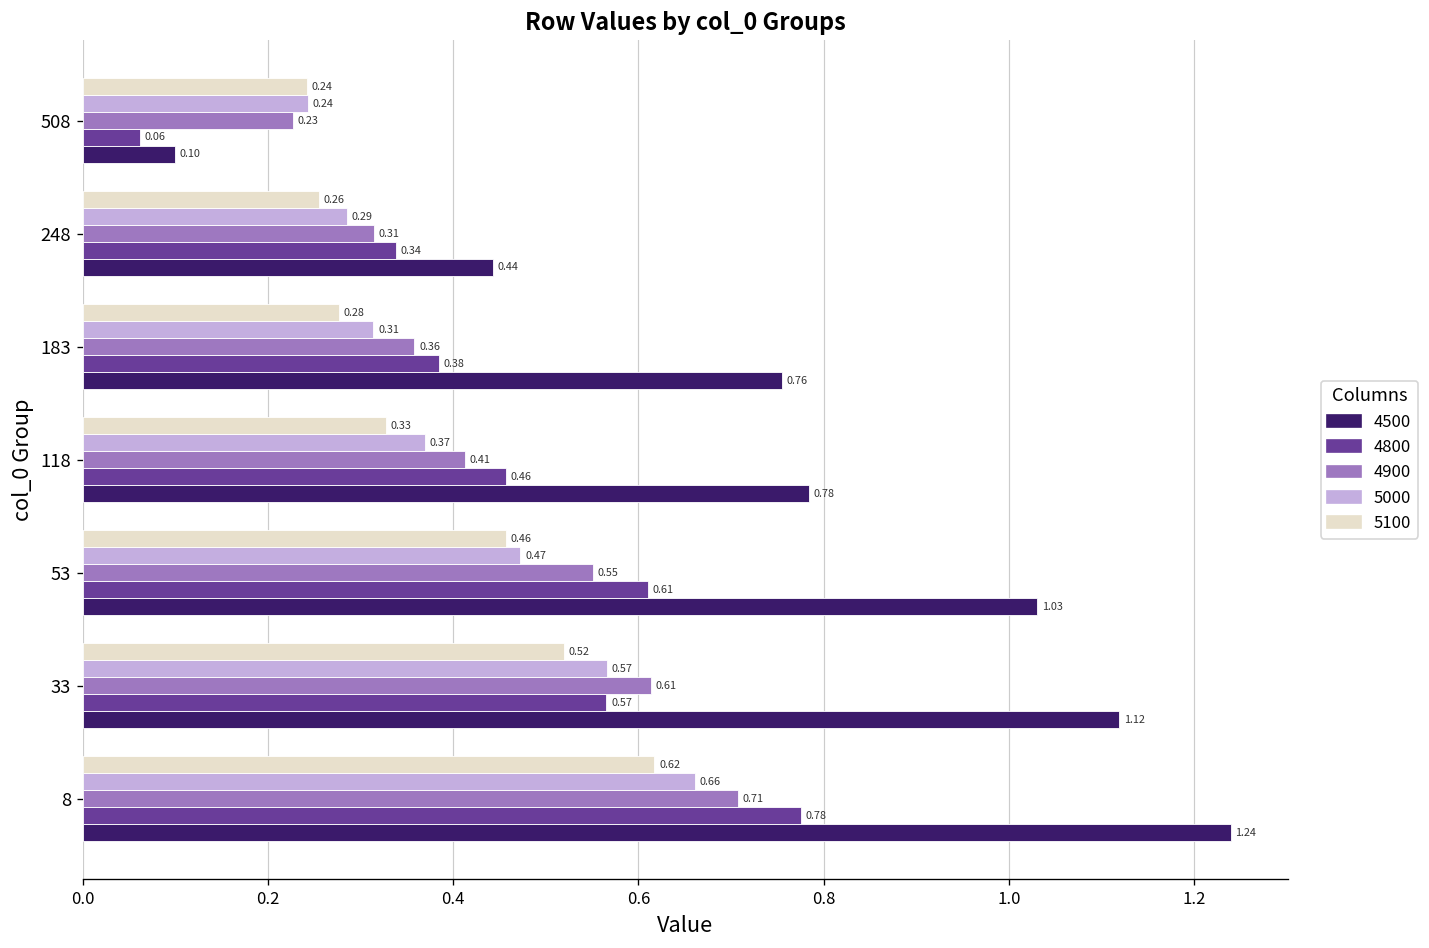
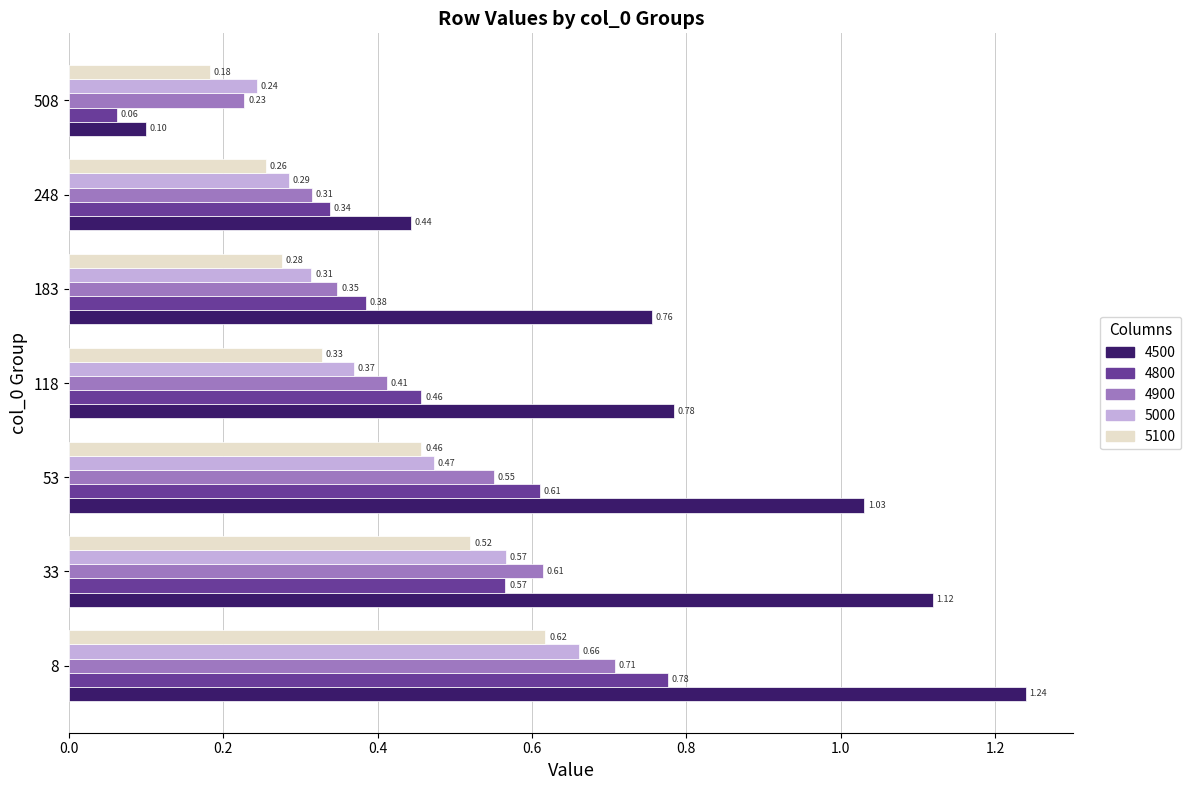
5100, 508: 0.24 -> 0.18
4900, 183: 0.36 -> 0.35
